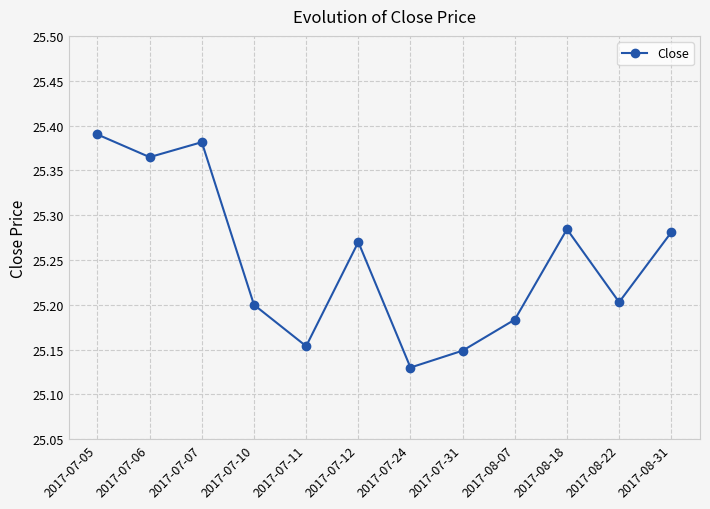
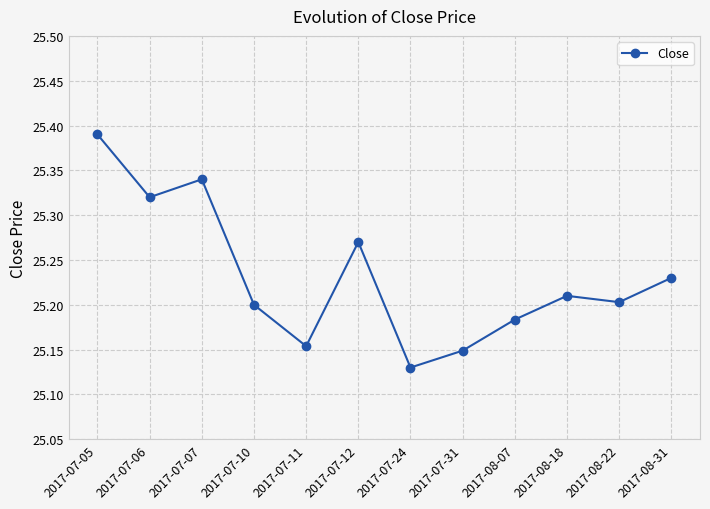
2017-07-06: 25.36 -> 25.32
2017-07-07: 25.38 -> 25.34
2017-08-18: 25.28 -> 25.21
2017-08-31: 25.28 -> 25.23
